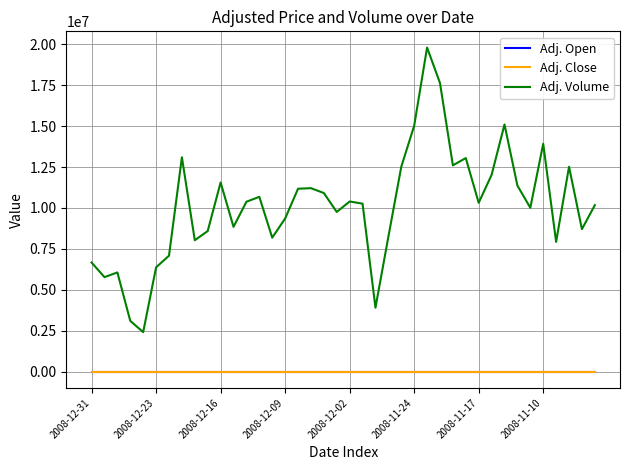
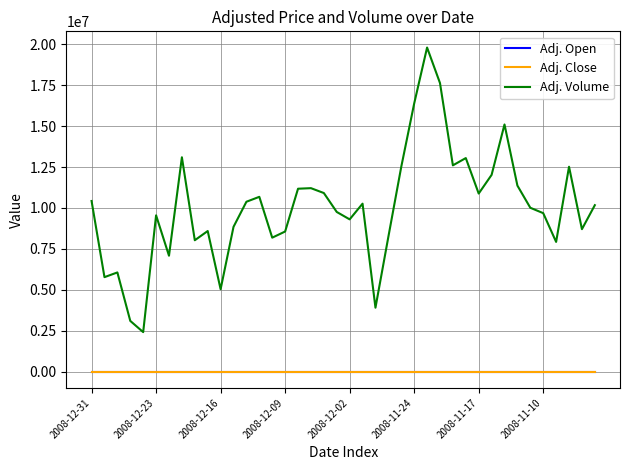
Adj. Volume, 2008-12-31: 6700000 -> 10400000
Adj. Volume, 2008-12-23: 6400000 -> 9600000
Adj. Volume, 2008-12-16: 11600000 -> 5000000
Adj. Volume, 2008-12-09: 9400000 -> 8600000
Adj. Volume, 2008-12-02: 10400000 -> 9300000
Adj. Volume, 2008-11-24: 15000000 -> 16400000
Adj. Volume, 2008-11-17: 10300000 -> 10900000
Adj. Volume, 2008-11-10: 13900000 -> 9700000
